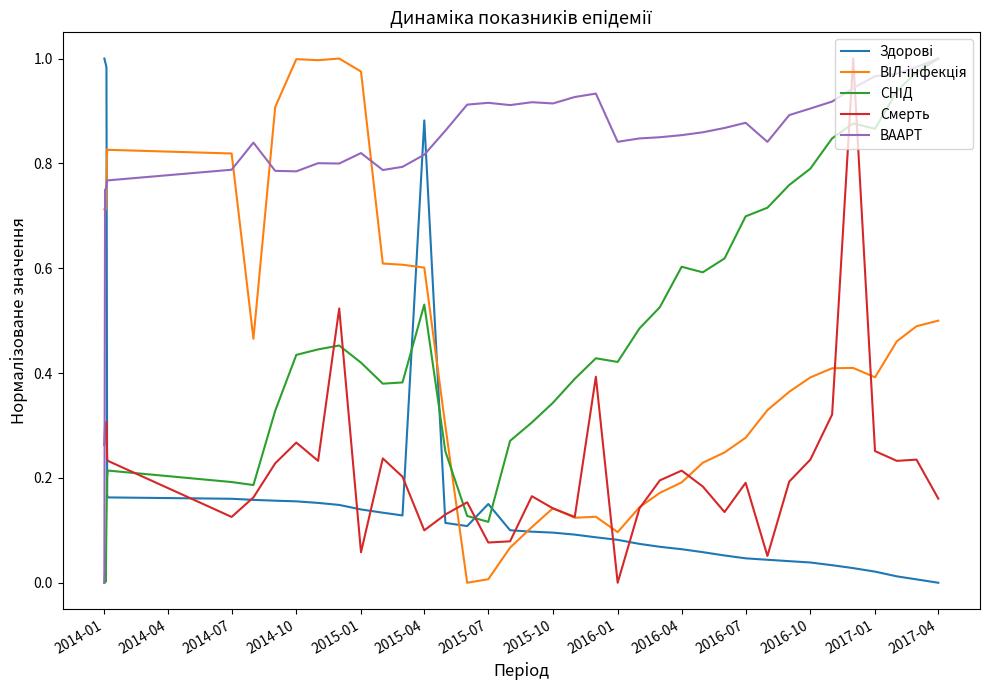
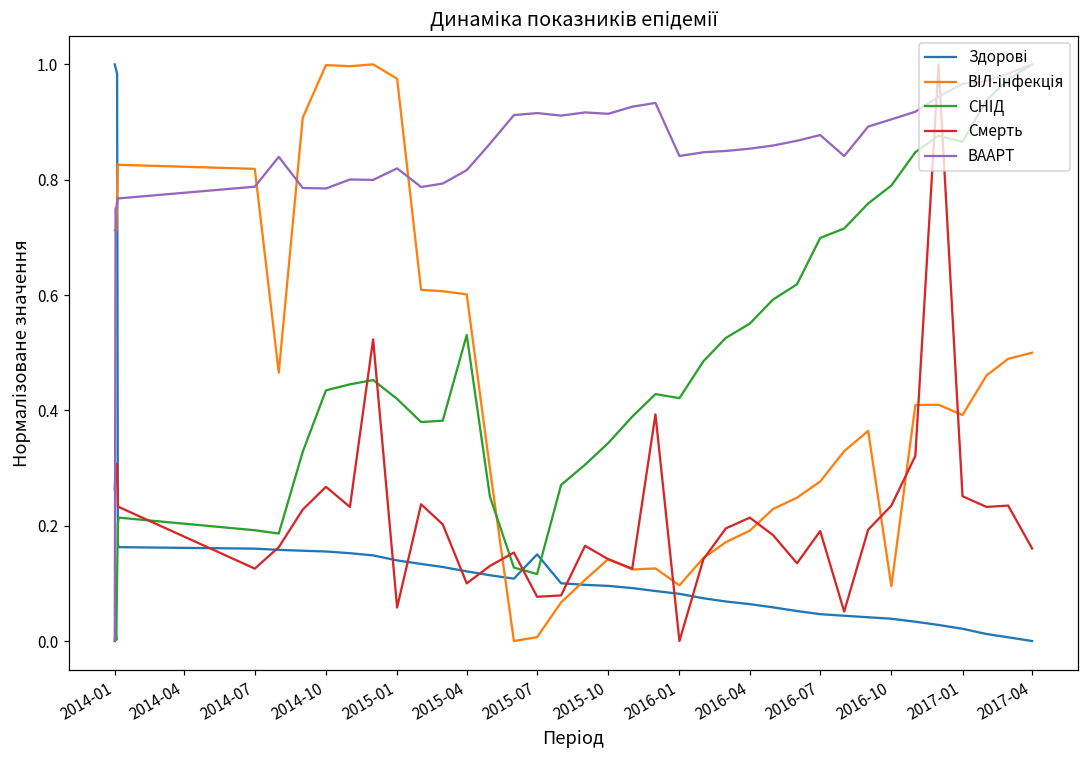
Здорові, 2015-04: 0.88 -> 0.12
СНІД, 2016-04: 0.60 -> 0.55
ВІЛ-інфекція, 2016-10: 0.39 -> 0.10
